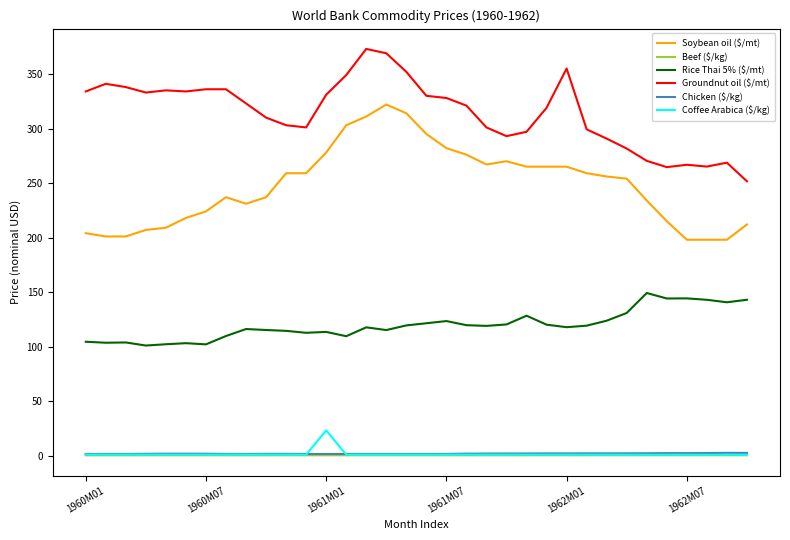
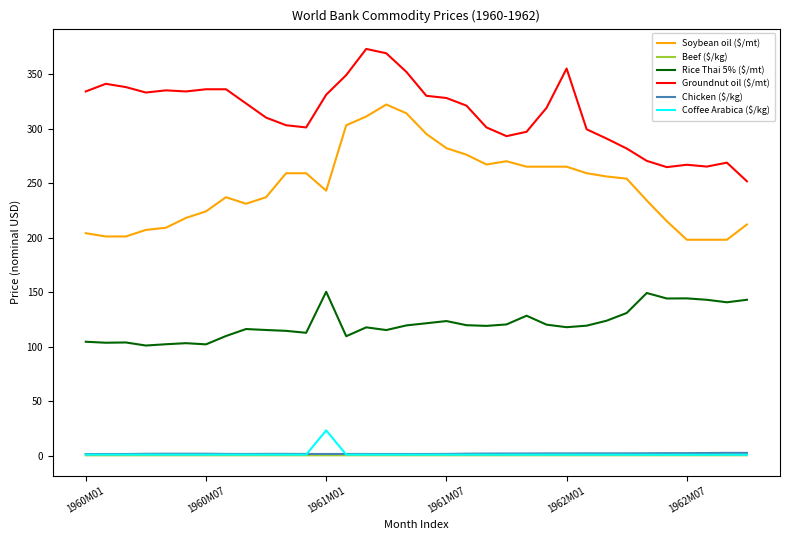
Soybean oil ($/mt), 1961M01: 278 -> 243
Rice Thai 5% ($/mt), 1961M01: 113 -> 150
